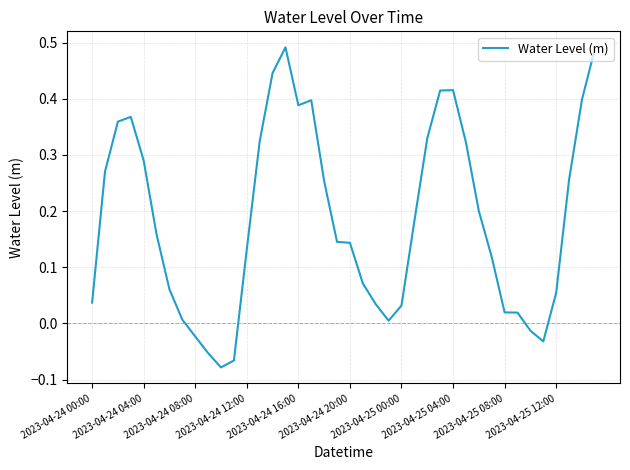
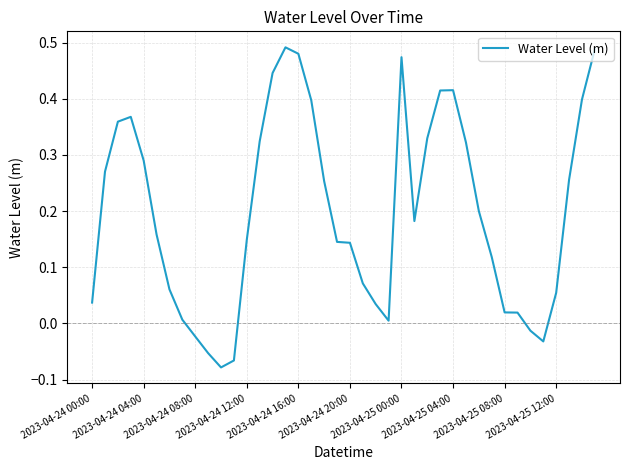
2023-04-24 12:00: 0.13 -> 0.15
2023-04-24 16:00: 0.39 -> 0.48
2023-04-25 00:00: 0.03 -> 0.47
